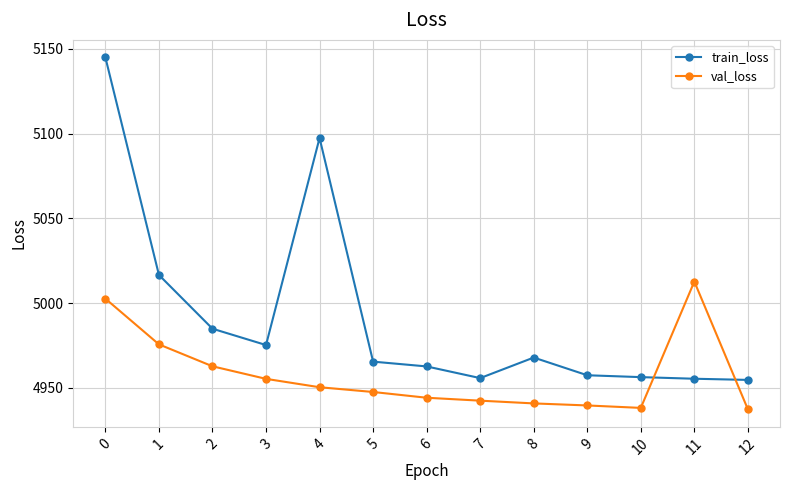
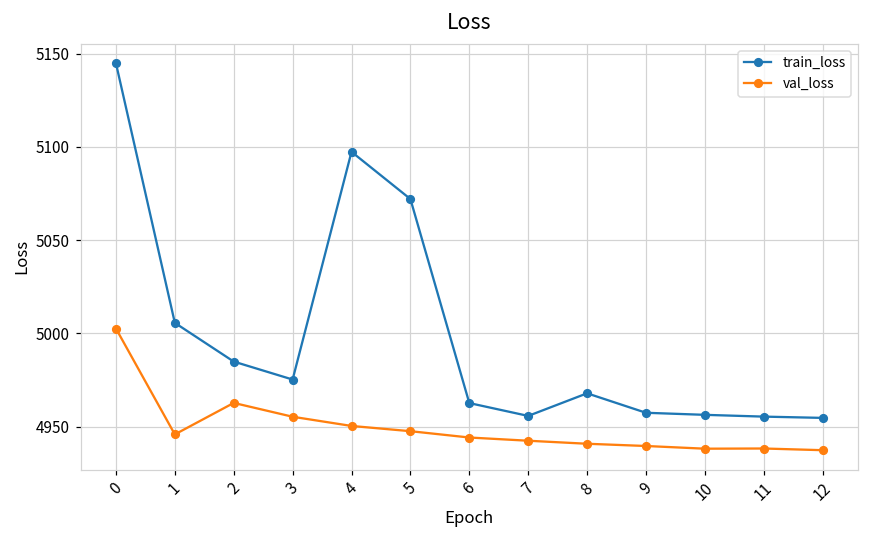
train_loss, 1: 5017 -> 5006
val_loss, 1: 4976 -> 4946
train_loss, 5: 4965 -> 5072
val_loss, 11: 5013 -> 4938
